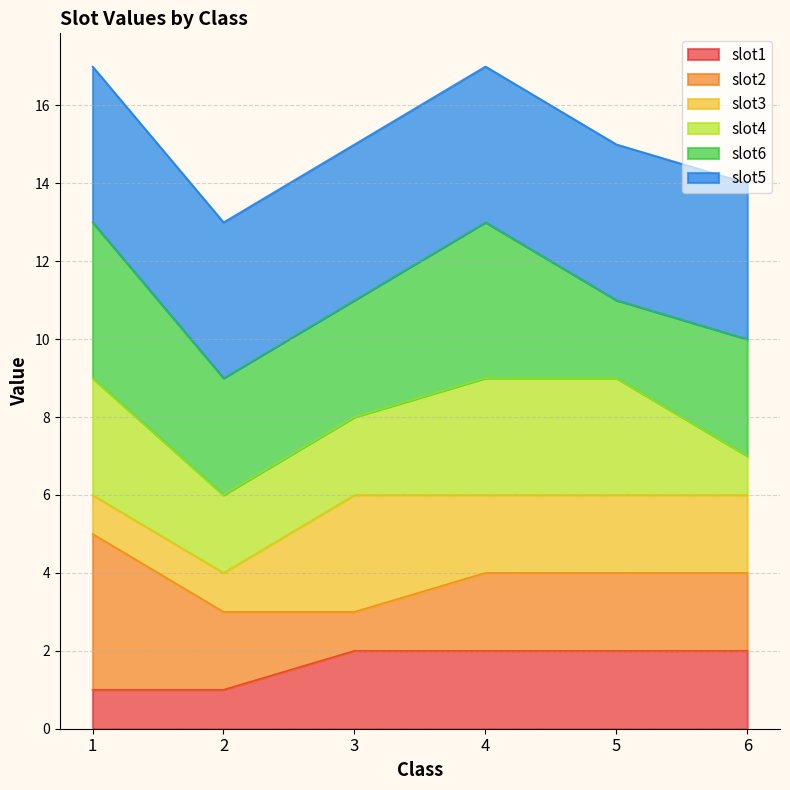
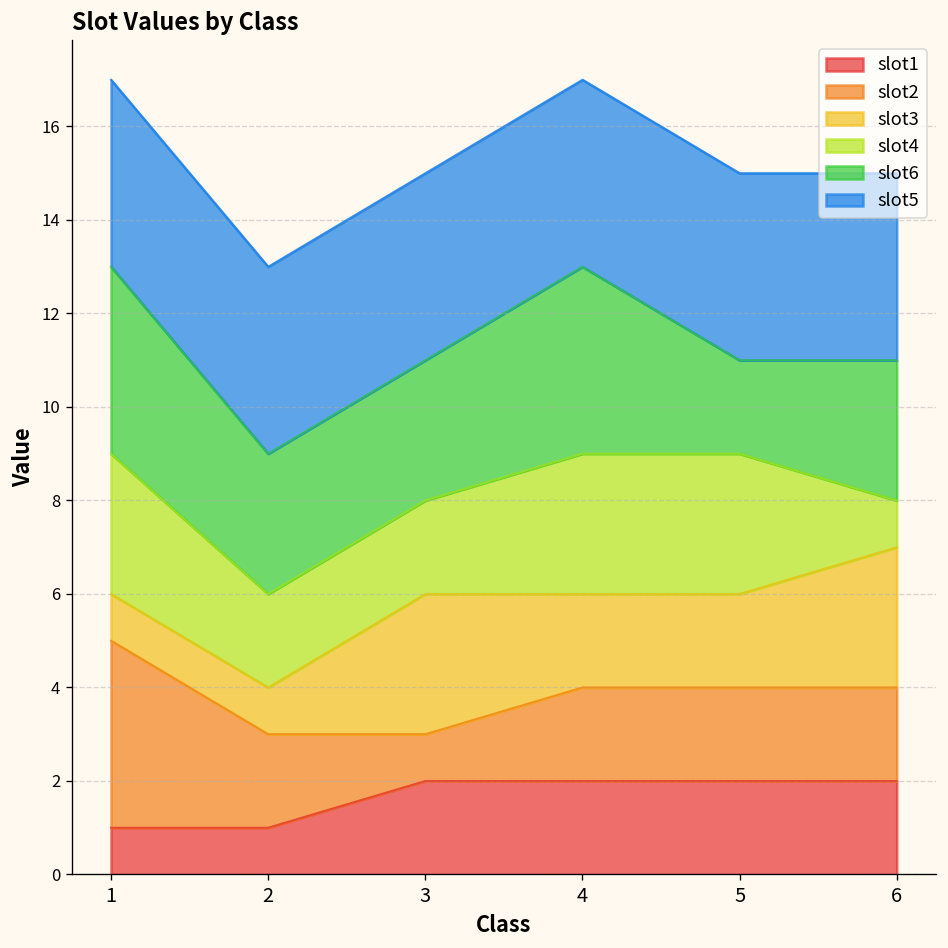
slot3, 6: 2 -> 3
